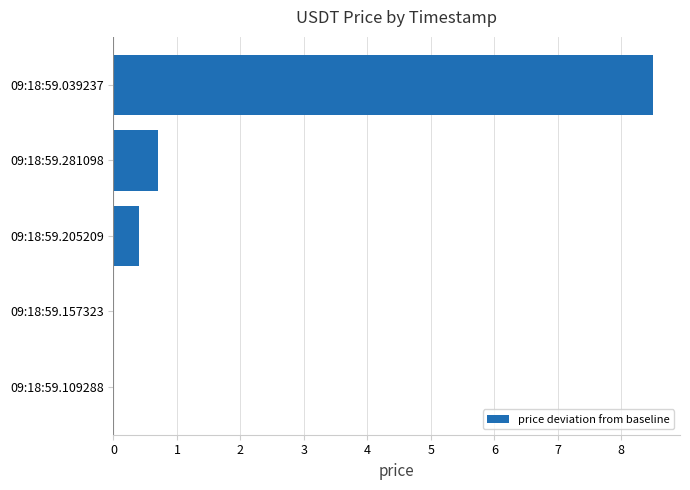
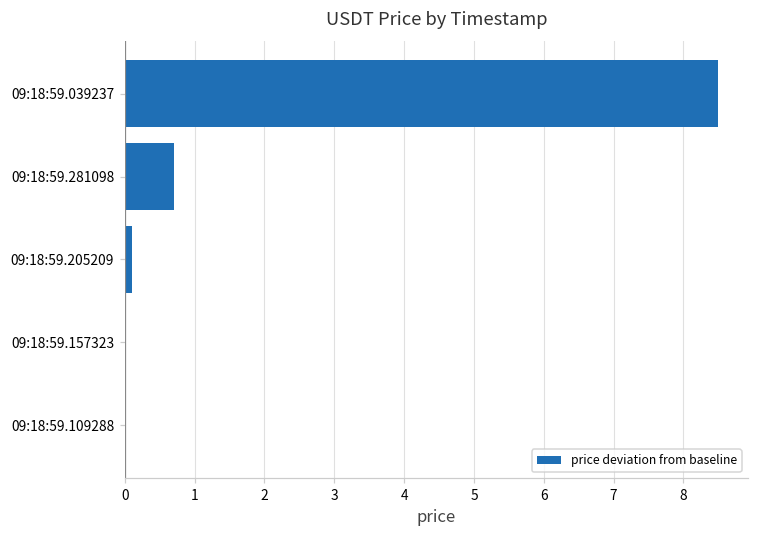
09:18:59.205209: 0.4 -> 0.1
